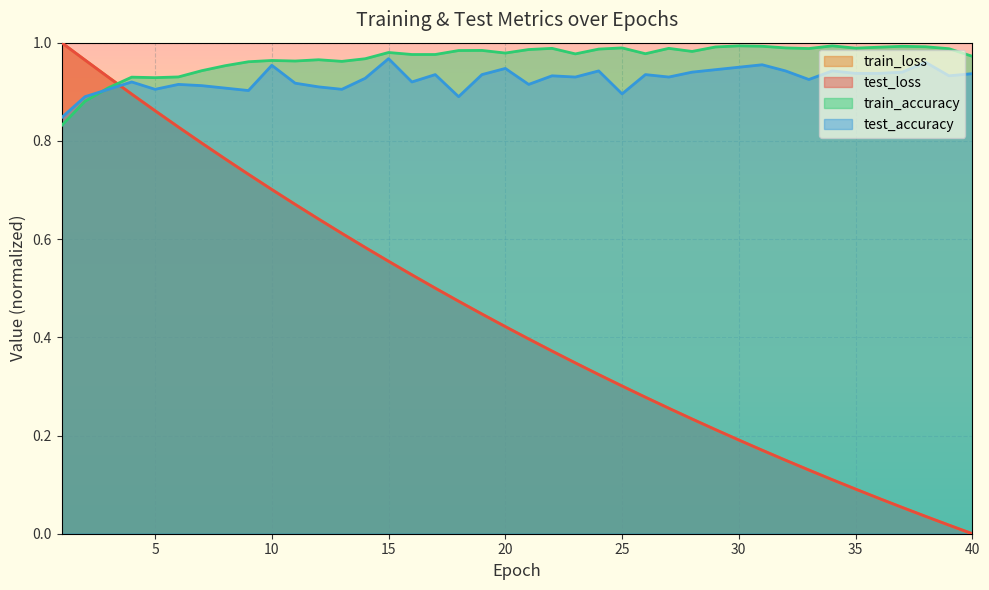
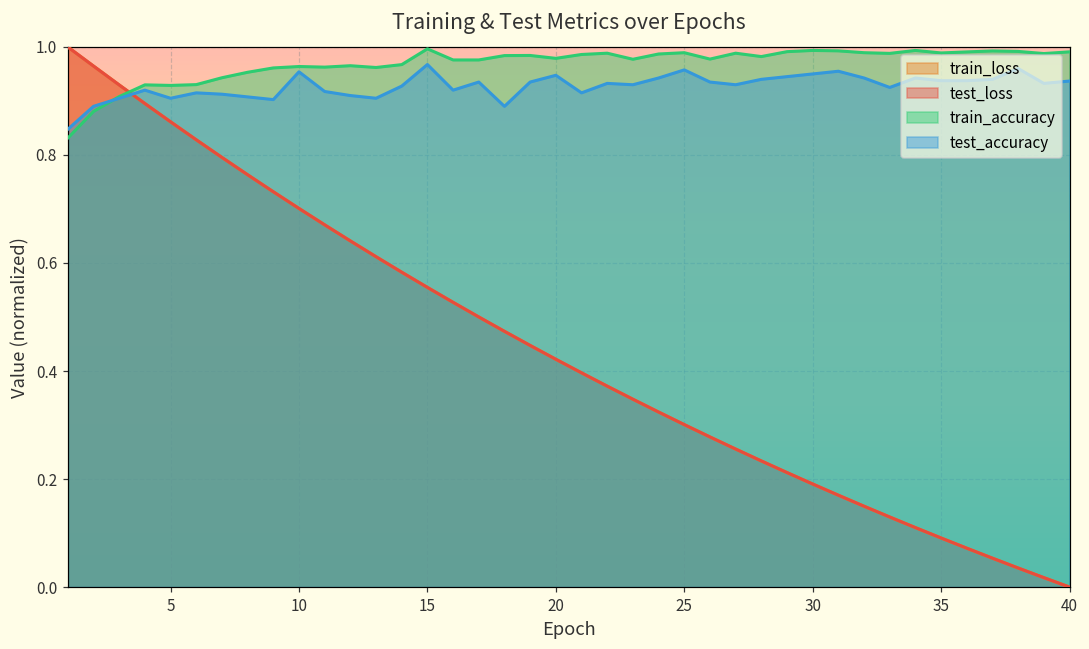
train_accuracy, 15: 0.98 -> 1.00
test_accuracy, 25: 0.90 -> 0.96
train_accuracy, 40: 0.97 -> 0.99
